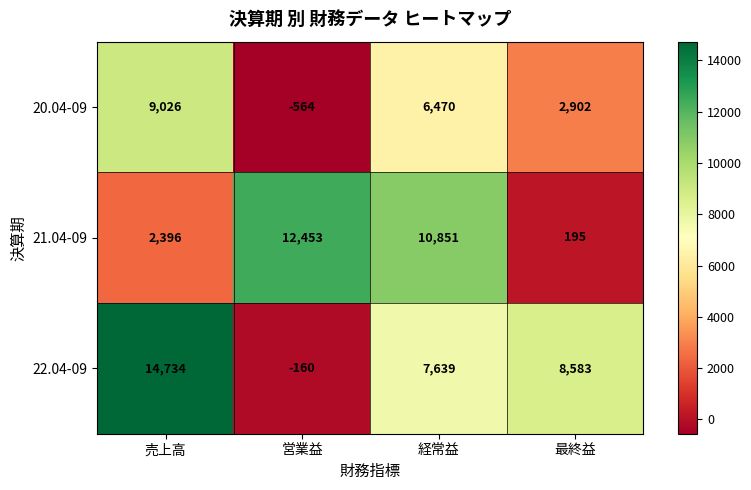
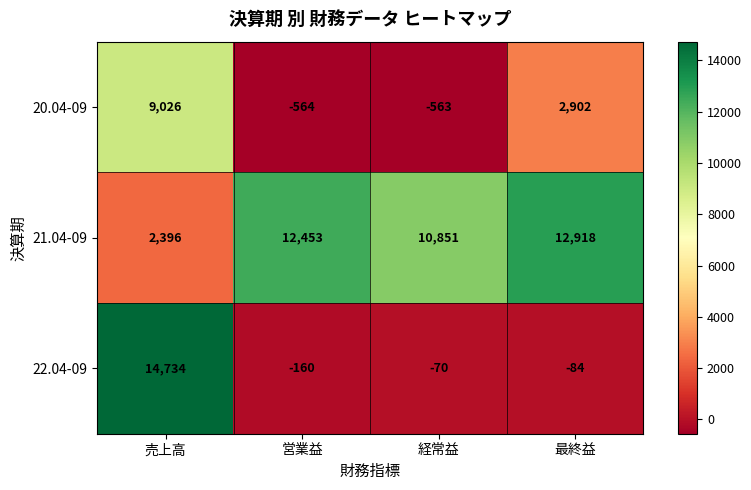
20.04-09, 経常益: 6,470 -> -563
21.04-09, 最終益: 195 -> 12,918
22.04-09, 経常益: 7,639 -> -70
22.04-09, 最終益: 8,583 -> -84
